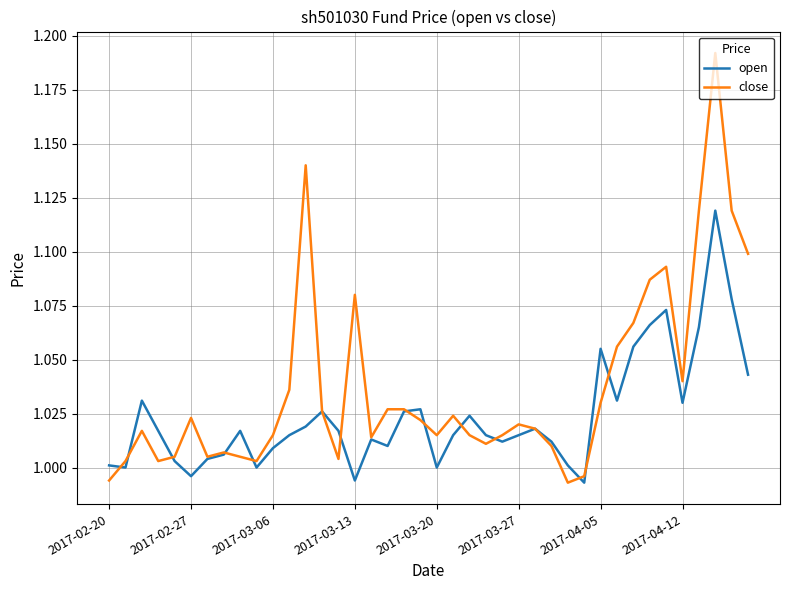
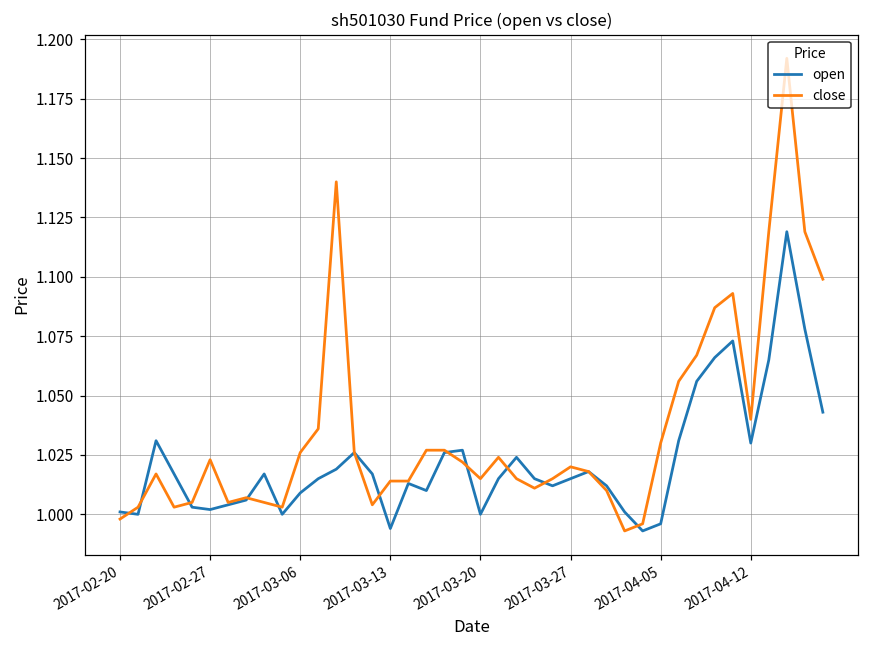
close, 2017-02-20: 0.994 -> 0.998
open, 2017-02-27: 0.996 -> 1.002
close, 2017-03-06: 1.015 -> 1.026
close, 2017-03-13: 1.080 -> 1.014
open, 2017-04-05: 1.055 -> 0.996
